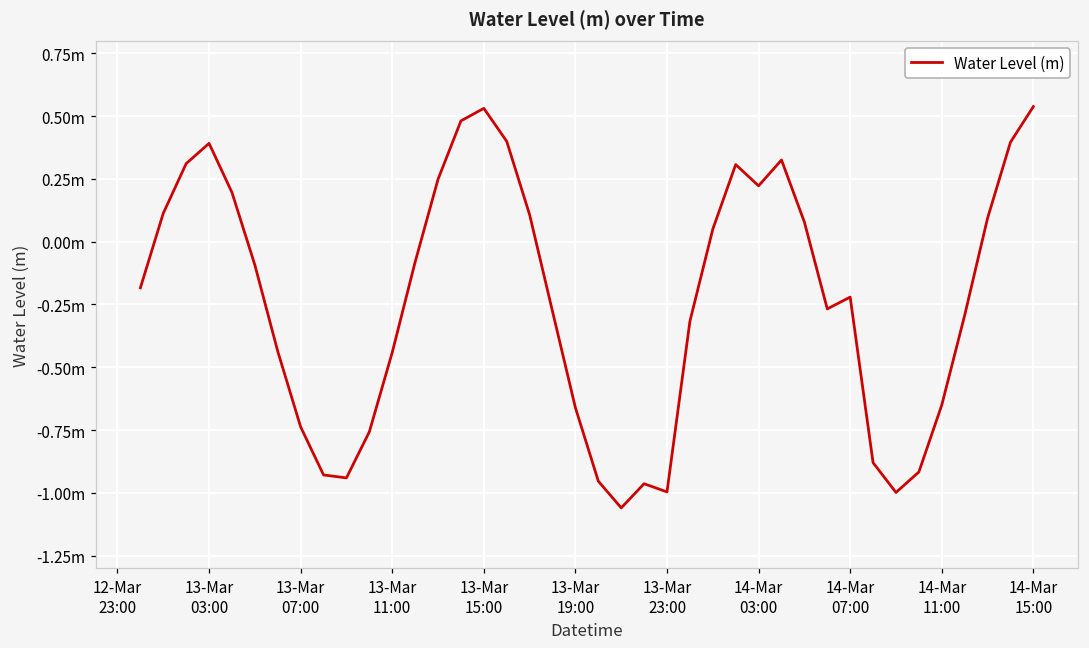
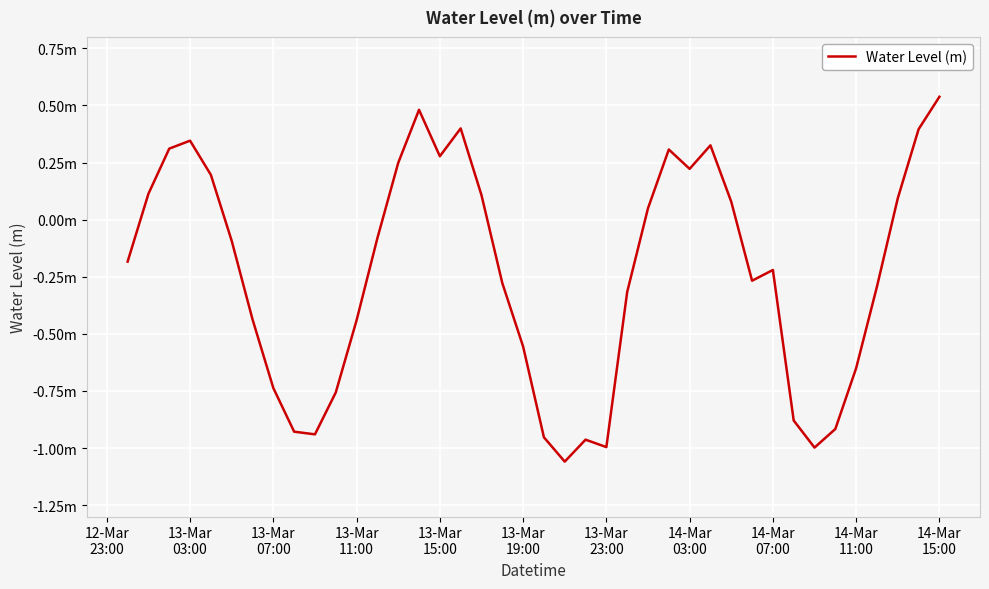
13-Mar 03:00: 0.39m -> 0.35m
13-Mar 15:00: 0.53m -> 0.28m
13-Mar 19:00: -0.66m -> -0.56m
